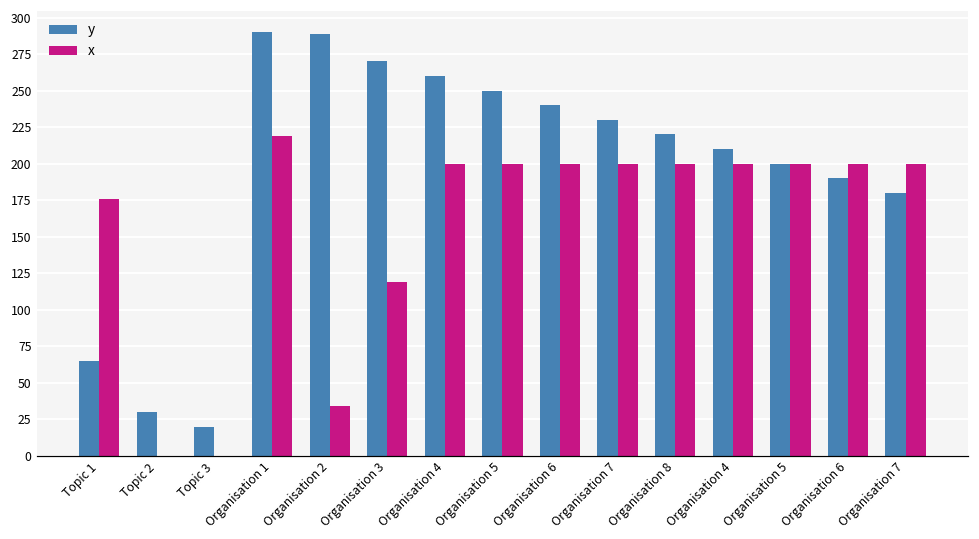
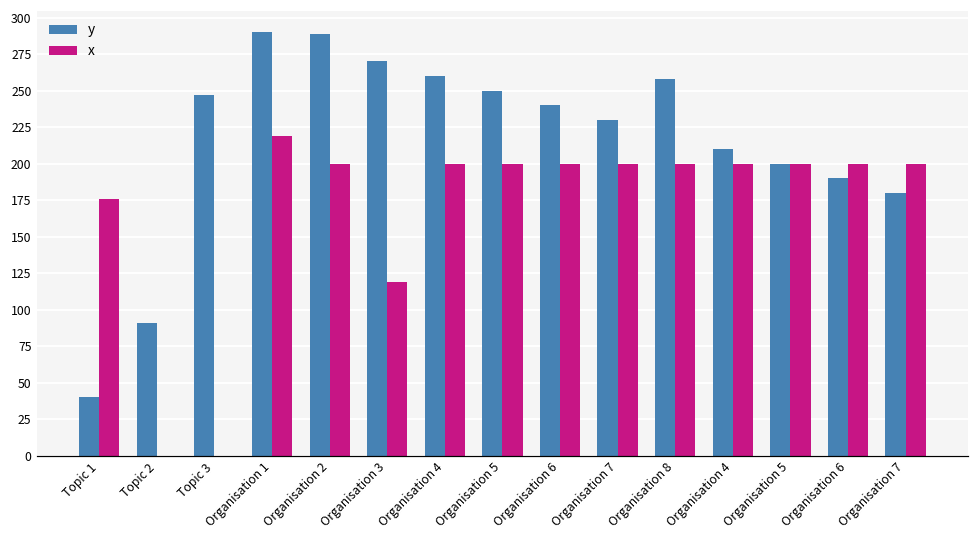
y, Topic 1: 65 -> 40
y, Topic 2: 30 -> 91
y, Topic 3: 20 -> 247
x, Organisation 2: 34 -> 200
y, Organisation 8: 220 -> 258
